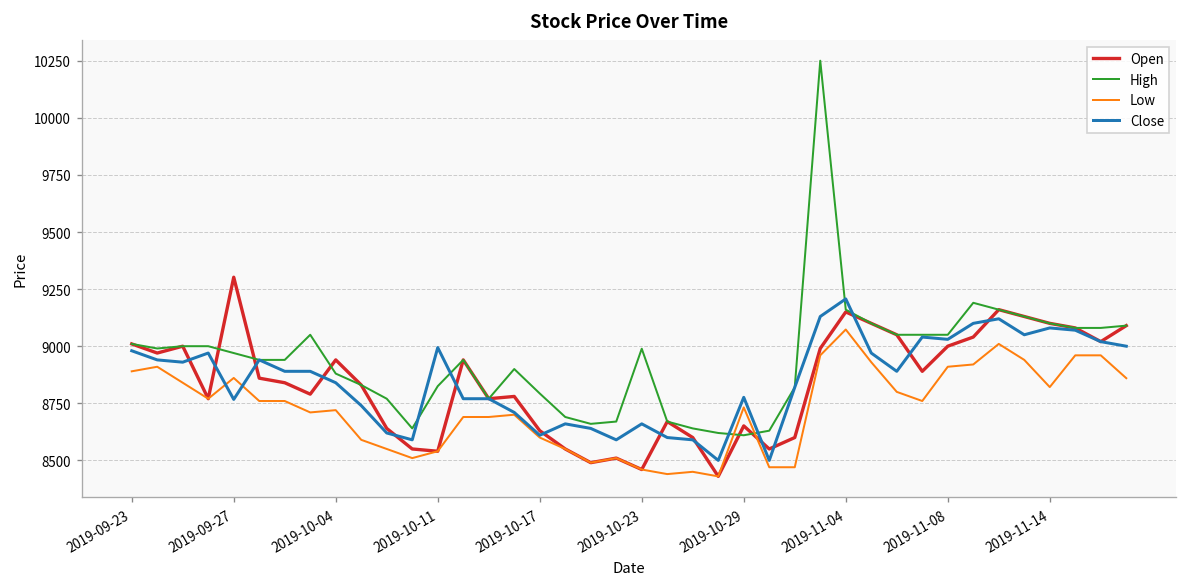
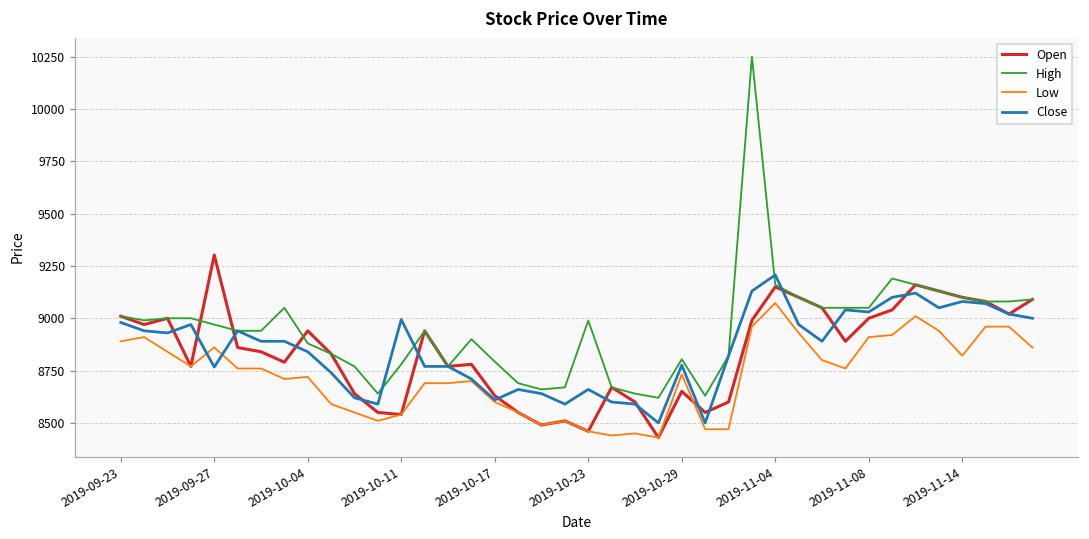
High, 2019-10-11: 8830 -> 8780
High, 2019-10-29: 8610 -> 8800
